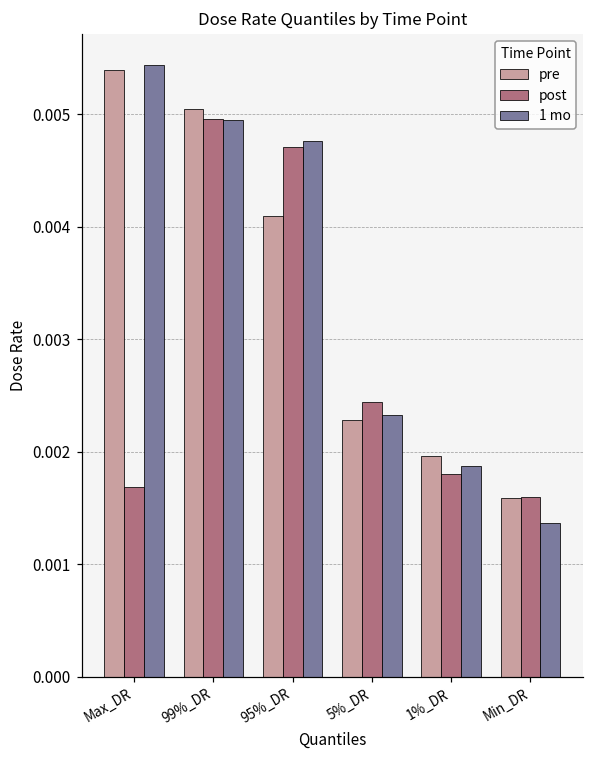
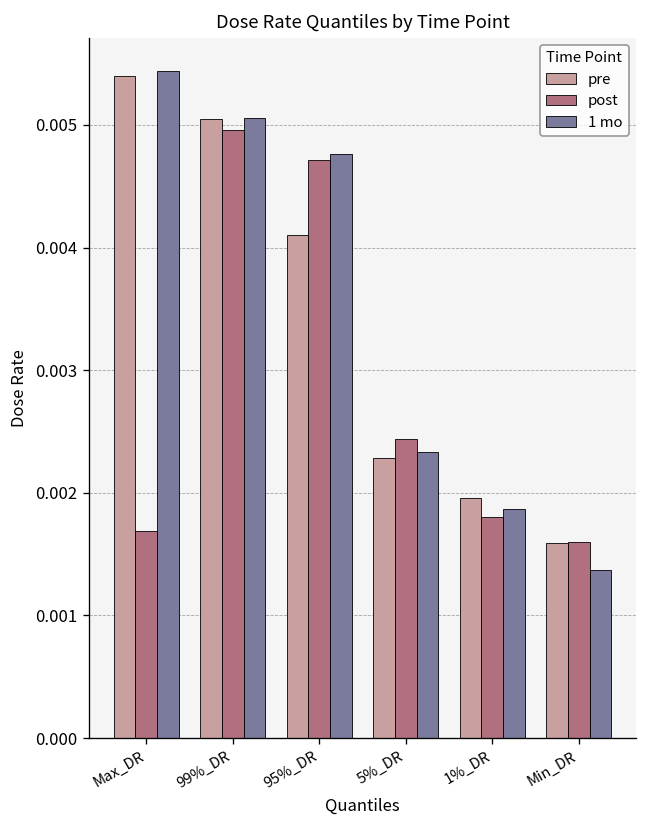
1 mo, 99%_DR: 0.00495 -> 0.00506
